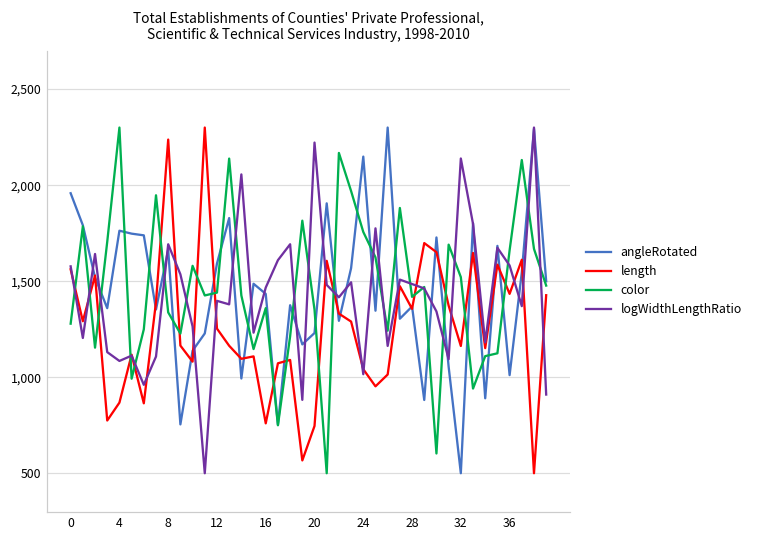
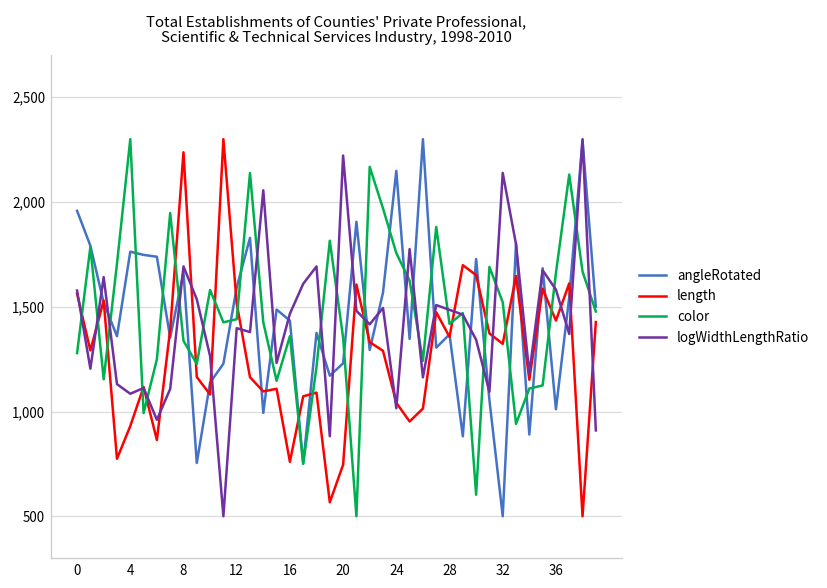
length, 4: 870 -> 930
length, 12: 1,250 -> 1,520
length, 32: 1,160 -> 1,320
